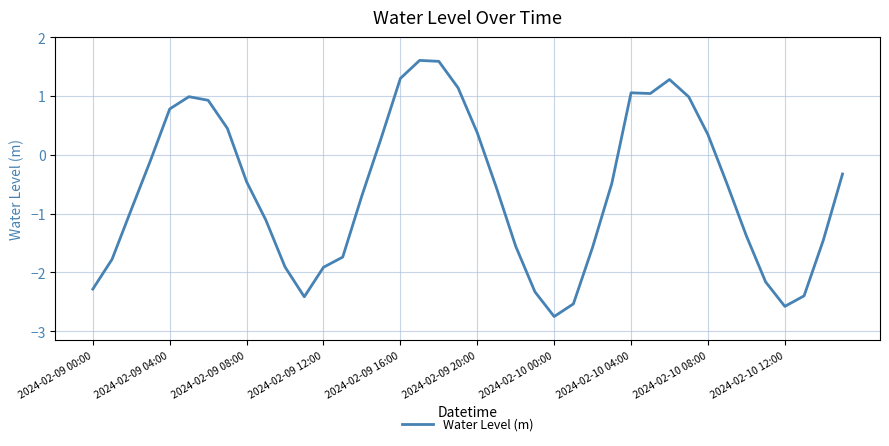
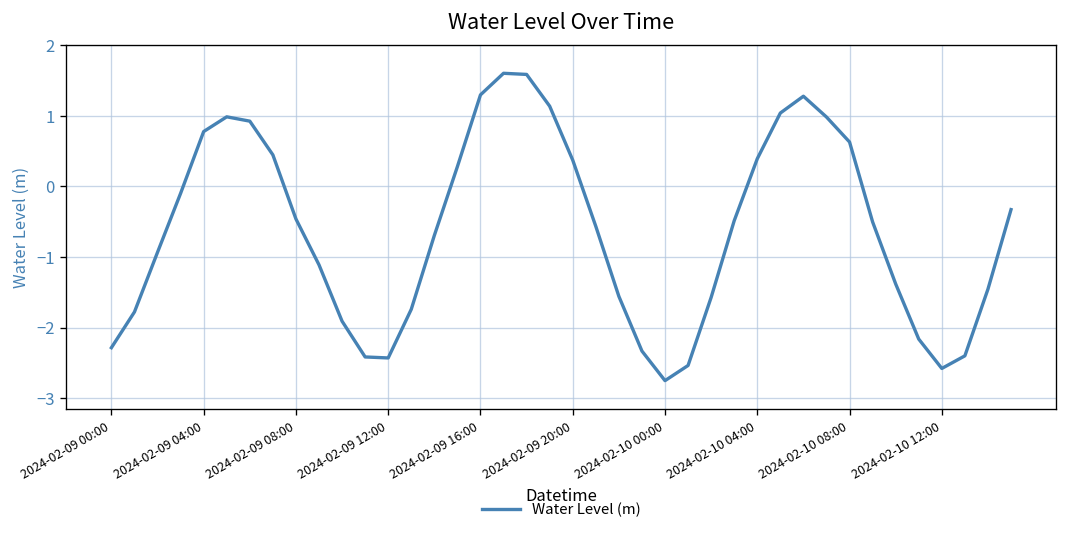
2024-02-09 12:00: -1.9 -> -2.4
2024-02-10 04:00: 1.1 -> 0.4
2024-02-10 08:00: 0.3 -> 0.6
